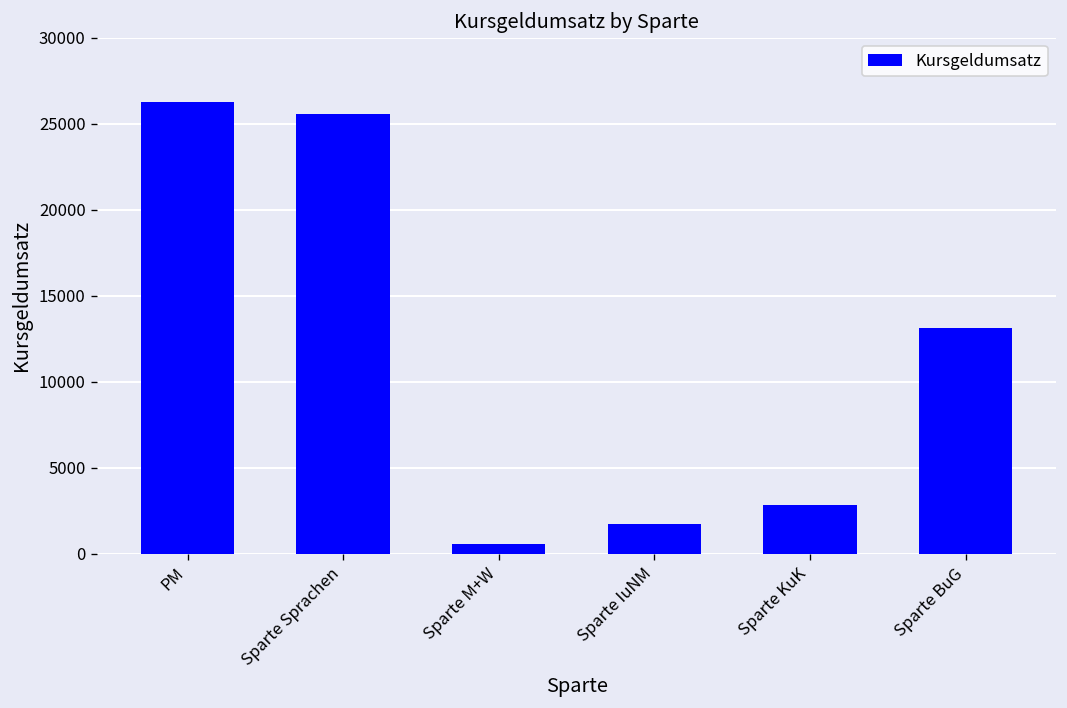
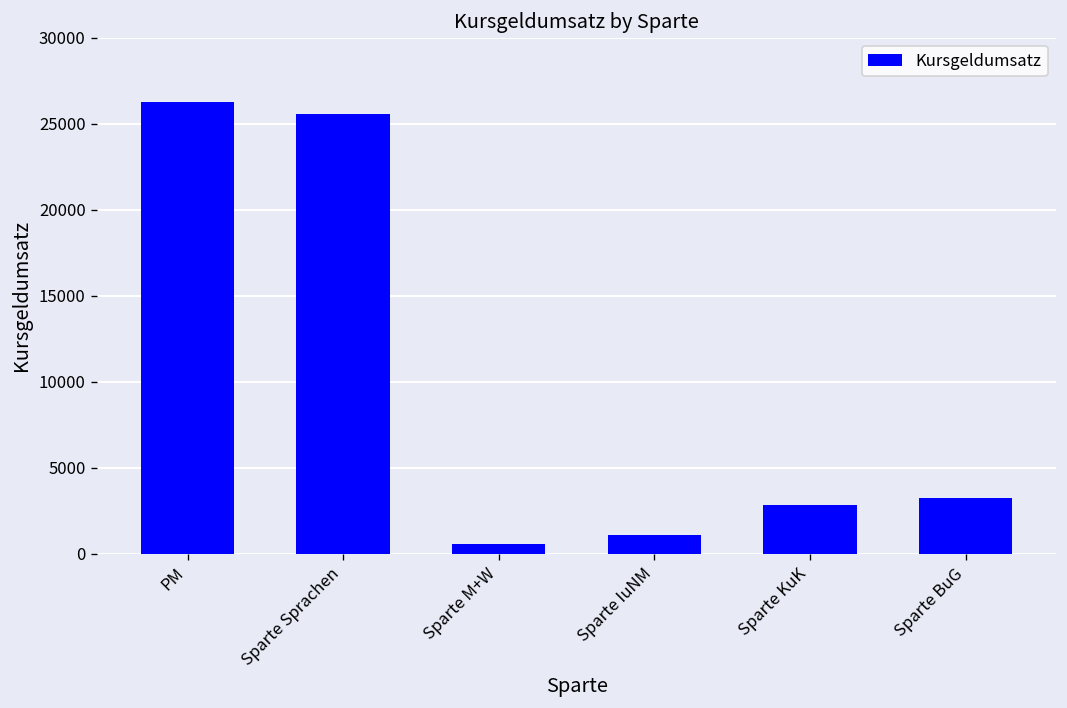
Sparte IuNM: 1700 -> 1100
Sparte BuG: 13100 -> 3200
